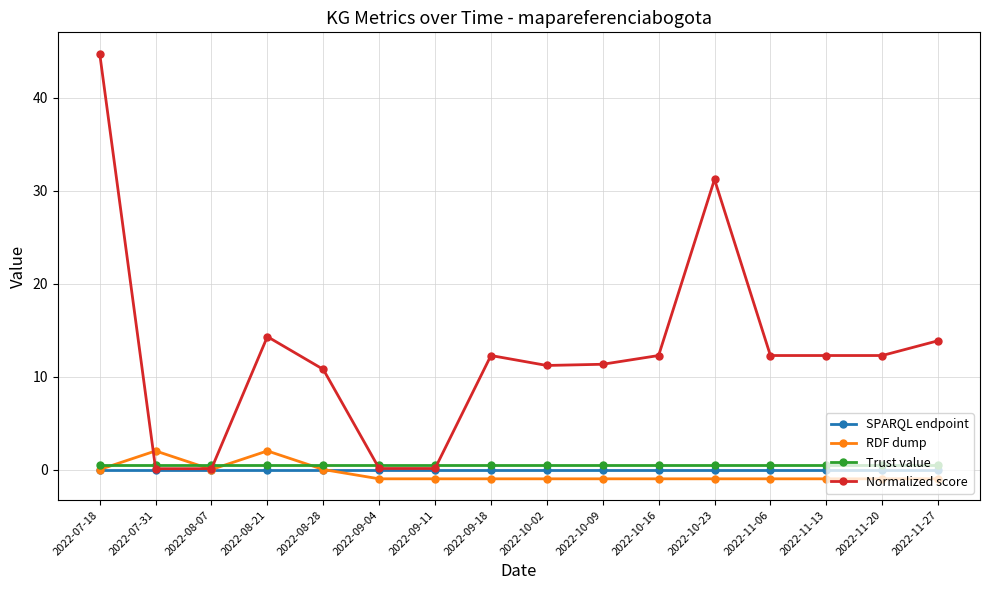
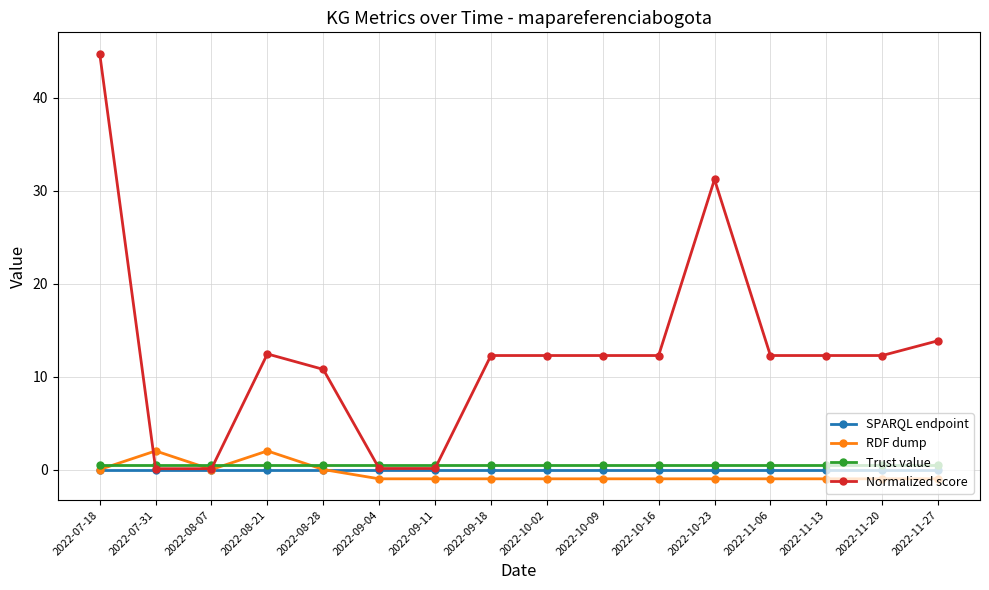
Normalized score, 2022-08-21: 14 -> 12
Normalized score, 2022-10-02: 11 -> 12
Normalized score, 2022-10-09: 11 -> 12
